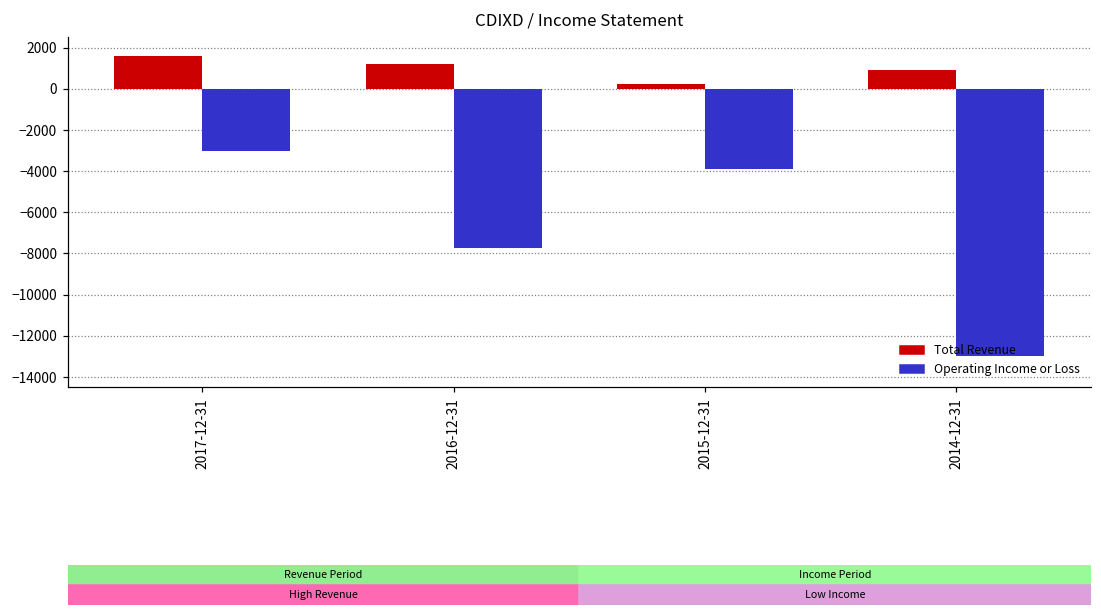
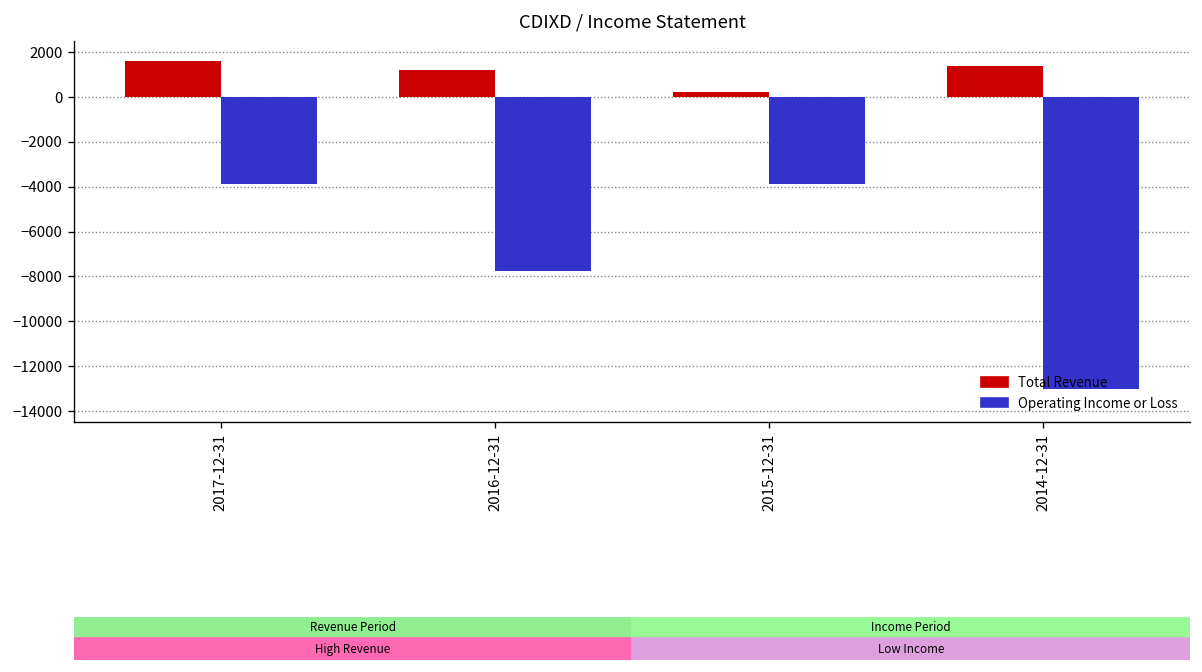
Operating Income or Loss, 2017-12-31: -3000 -> -3900
Total Revenue, 2014-12-31: 900 -> 1400
